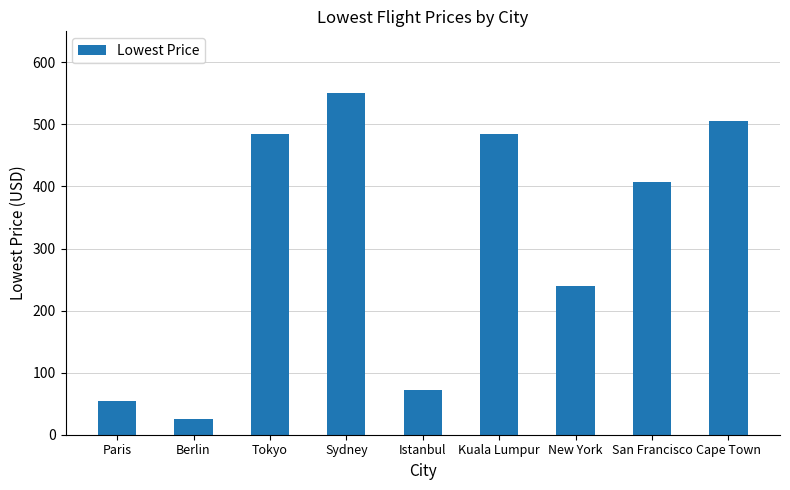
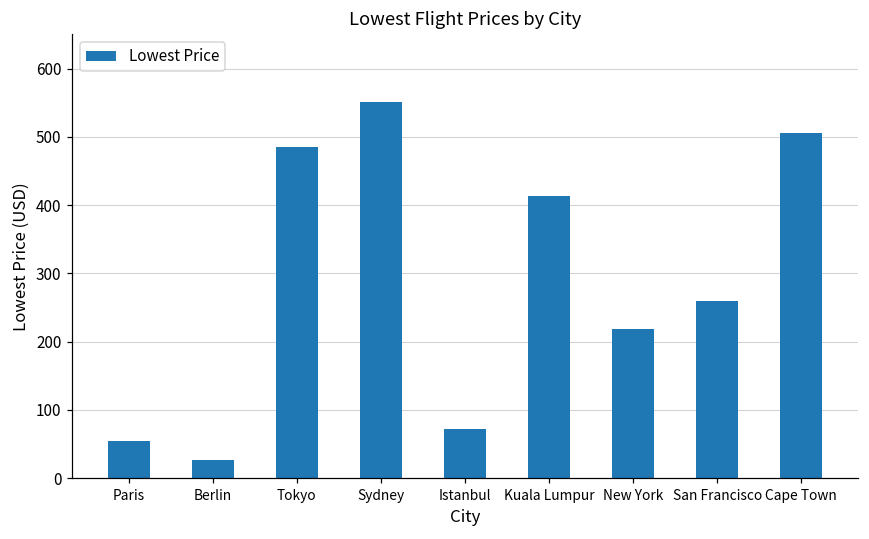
Kuala Lumpur: 480 -> 410
New York: 240 -> 220
San Francisco: 410 -> 260
